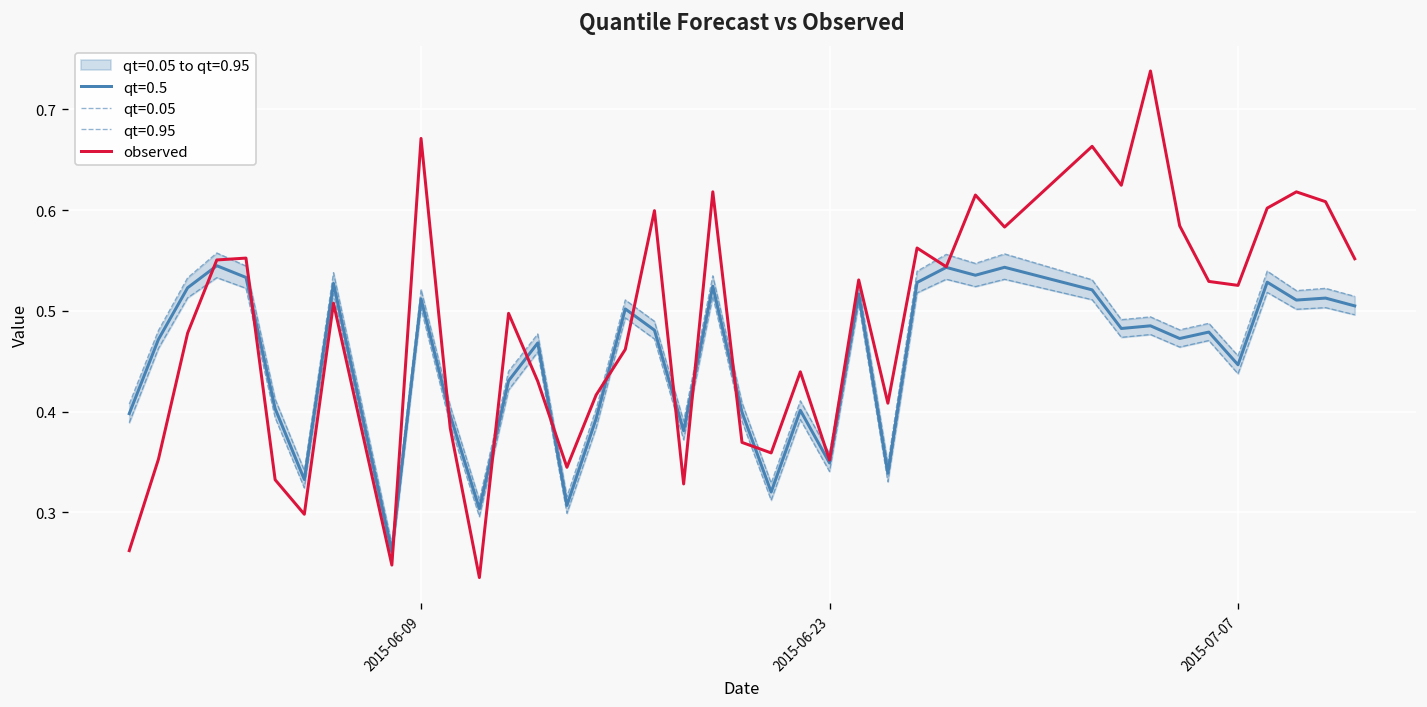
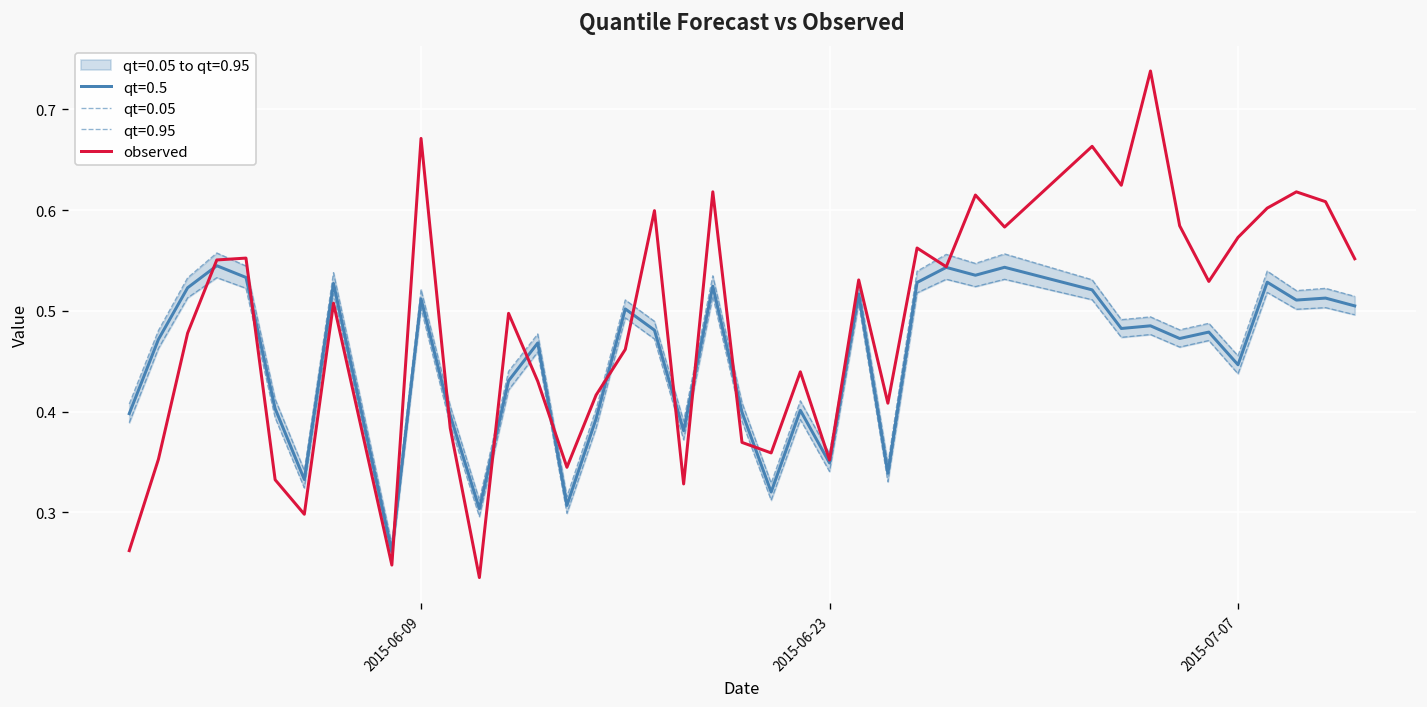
observed, 2015-07-07: 0.53 -> 0.57
